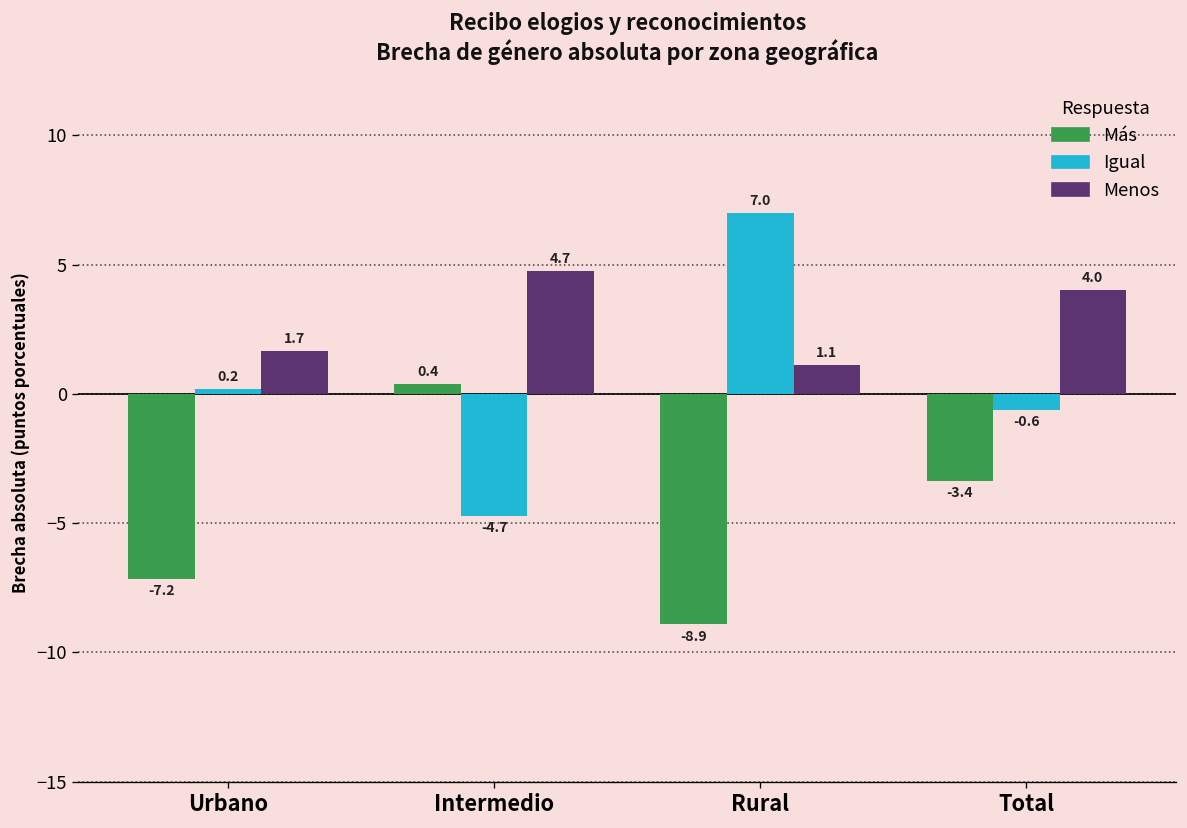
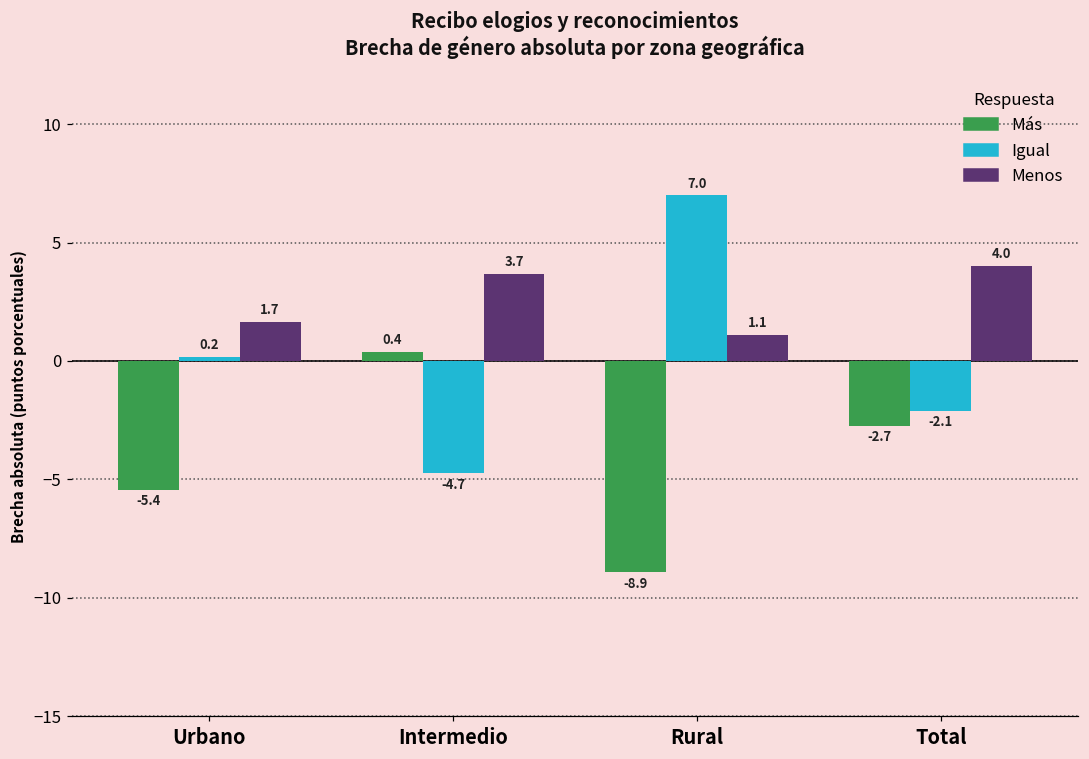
Más, Urbano: -7.2 -> -5.4
Menos, Intermedio: 4.7 -> 3.7
Más, Total: -3.4 -> -2.7
Igual, Total: -0.6 -> -2.1
